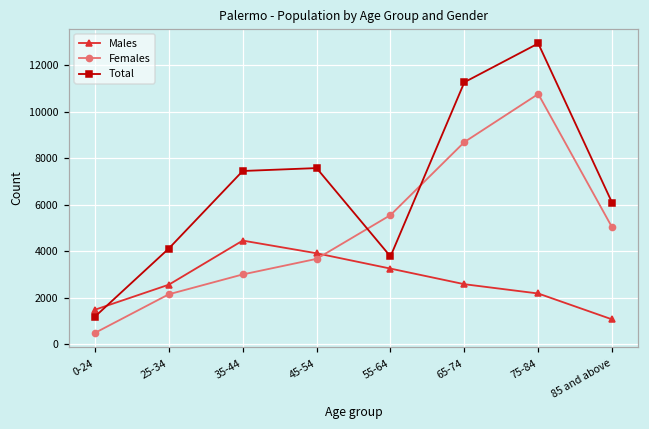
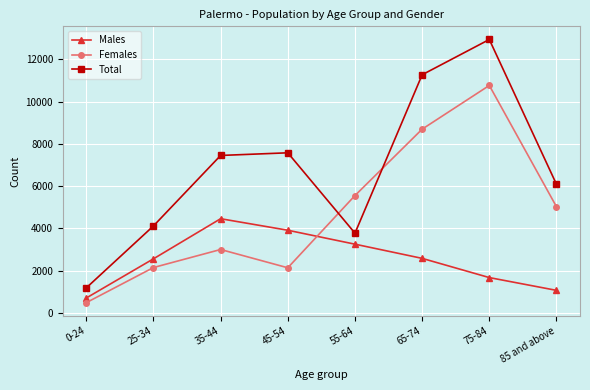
Males, 0-24: 1500 -> 700
Females, 45-54: 3700 -> 2100
Males, 75-84: 2200 -> 1700
